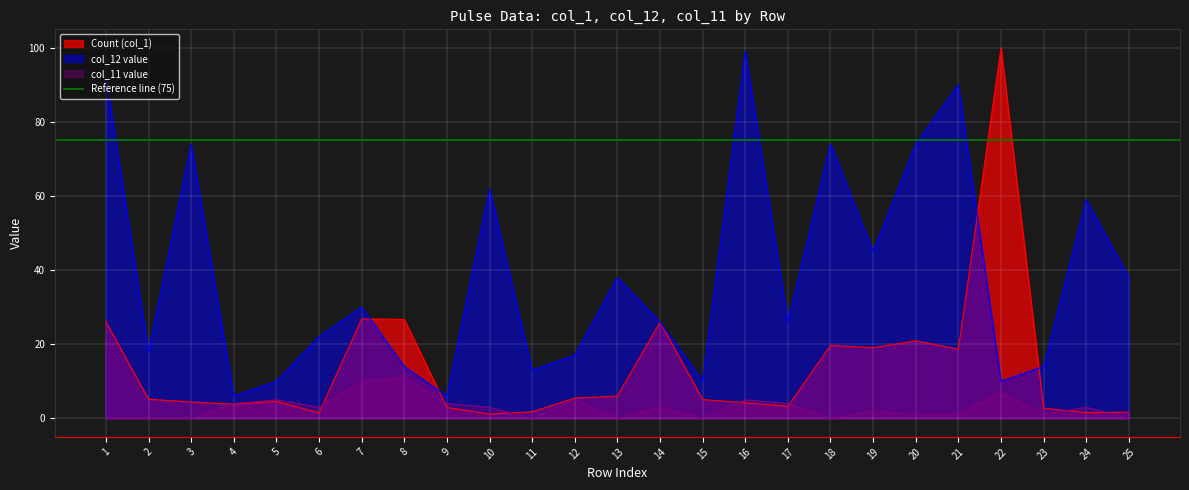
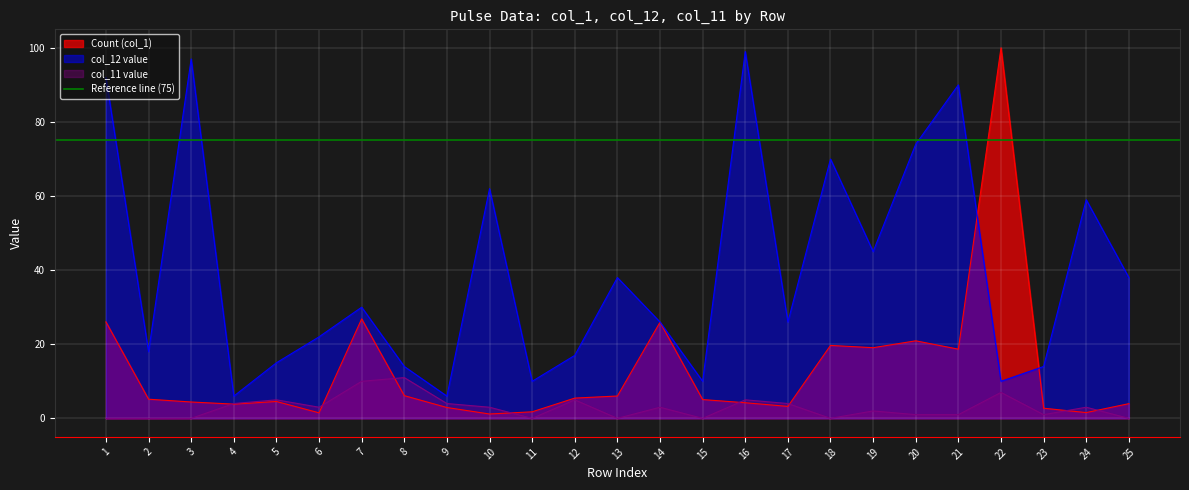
col_12 value, 3: 74 -> 97
col_12 value, 5: 10 -> 15
Count (col_1), 8: 27 -> 6
col_12 value, 11: 13 -> 10
col_12 value, 18: 74 -> 70
Count (col_1), 25: 2 -> 4
